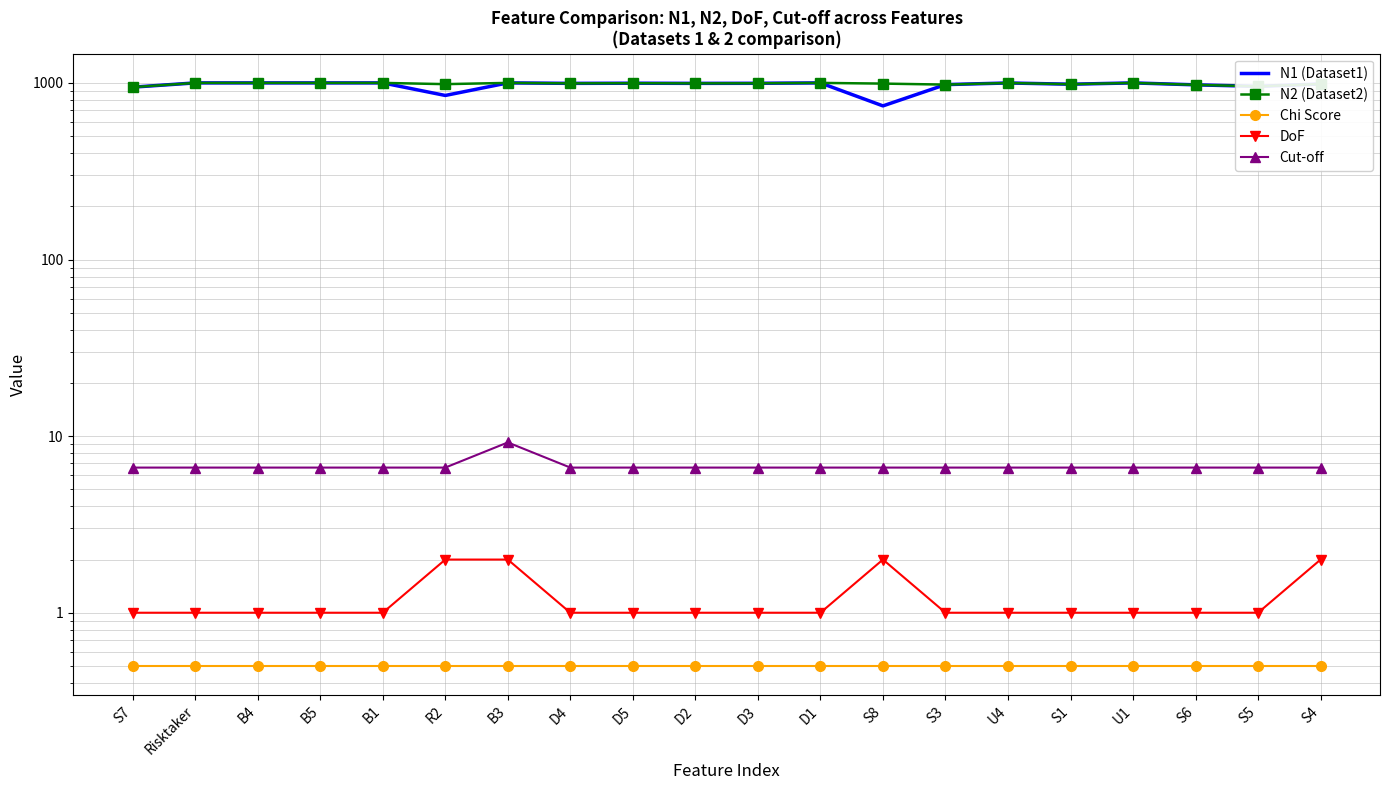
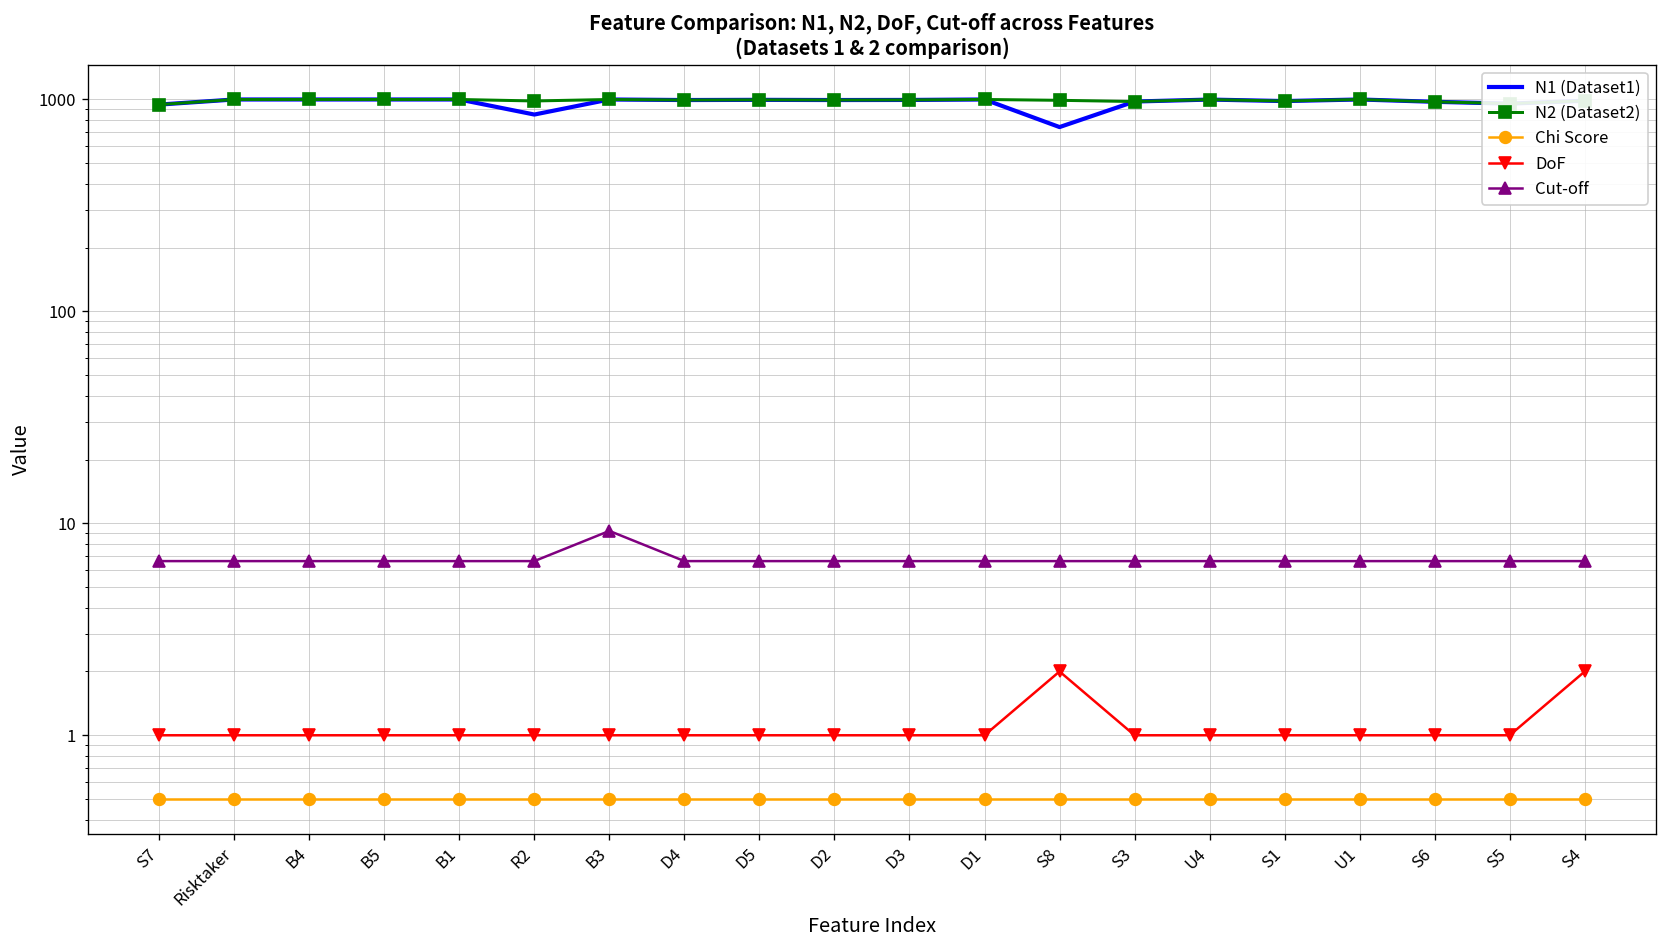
DoF, R2: 2 -> 1
DoF, B3: 2 -> 1
